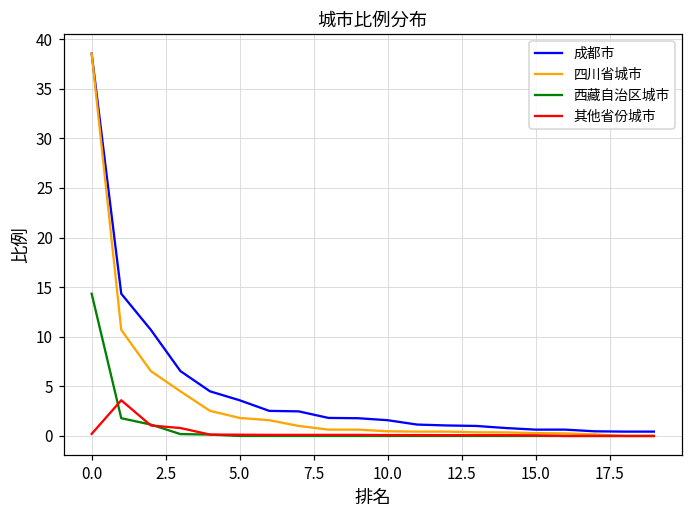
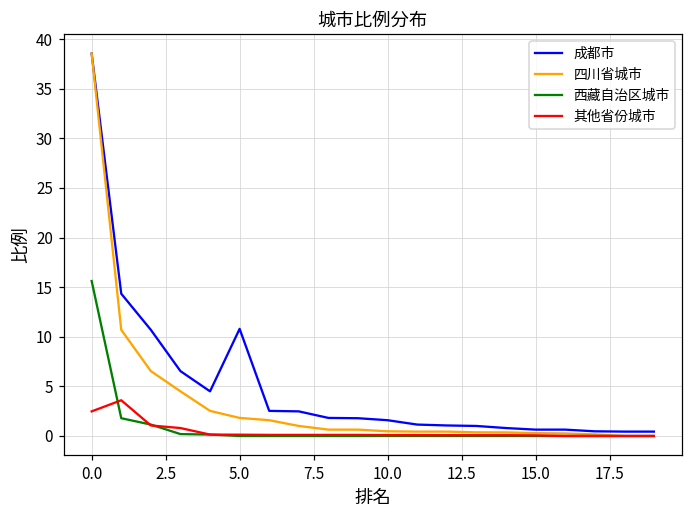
西藏自治区城市, 0.0: 14 -> 16
其他省份城市, 0.0: 0 -> 2
成都市, 5.0: 4 -> 11
